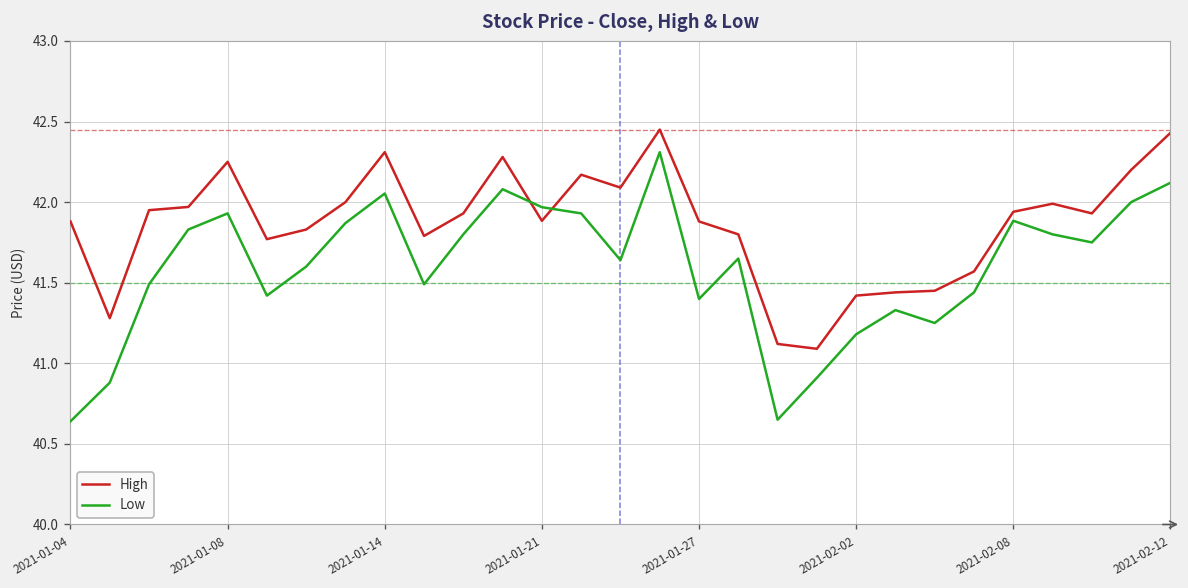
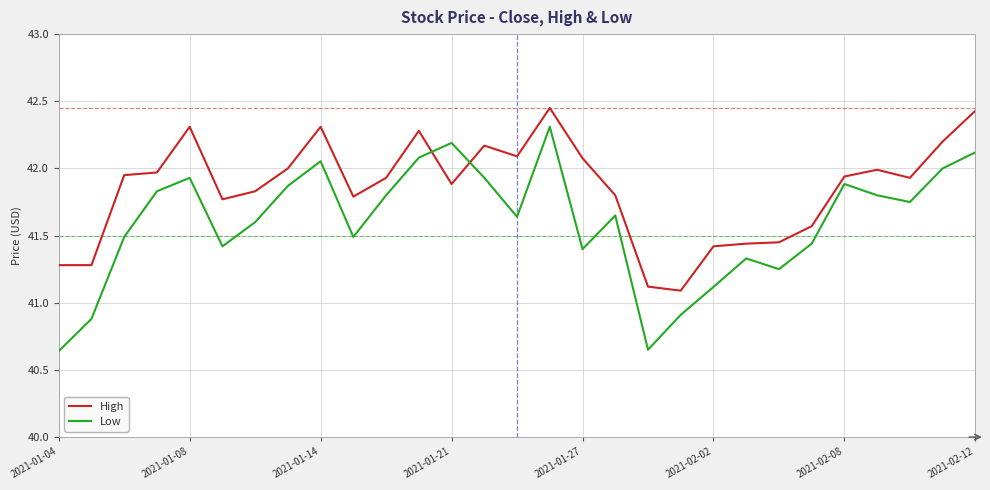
High, 2021-01-04: 41.88 -> 41.28
High, 2021-01-08: 42.25 -> 42.31
Low, 2021-01-21: 41.97 -> 42.19
High, 2021-01-27: 41.88 -> 42.08
Low, 2021-02-02: 41.18 -> 41.12
